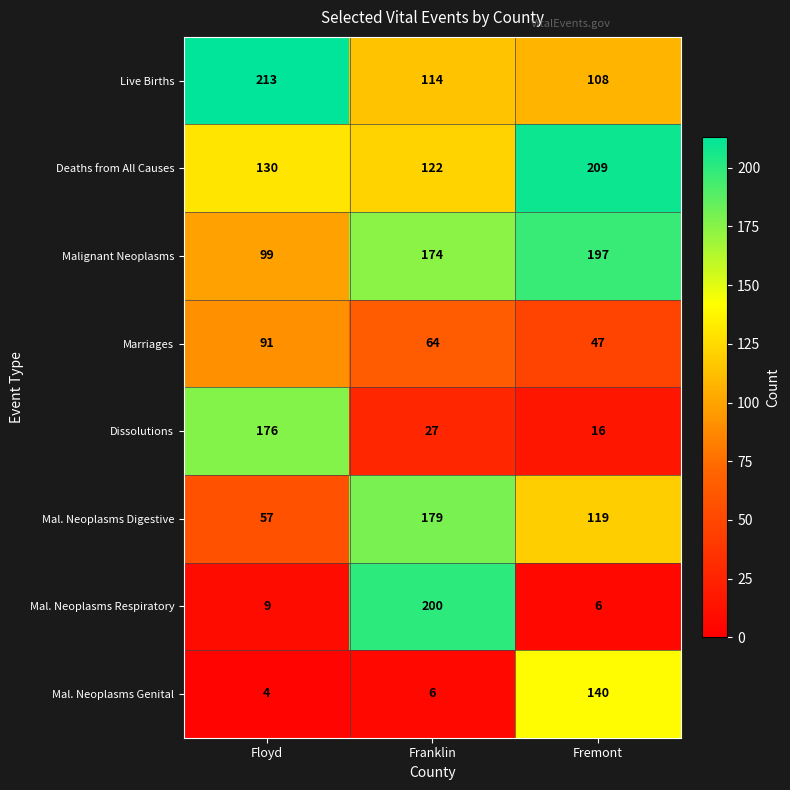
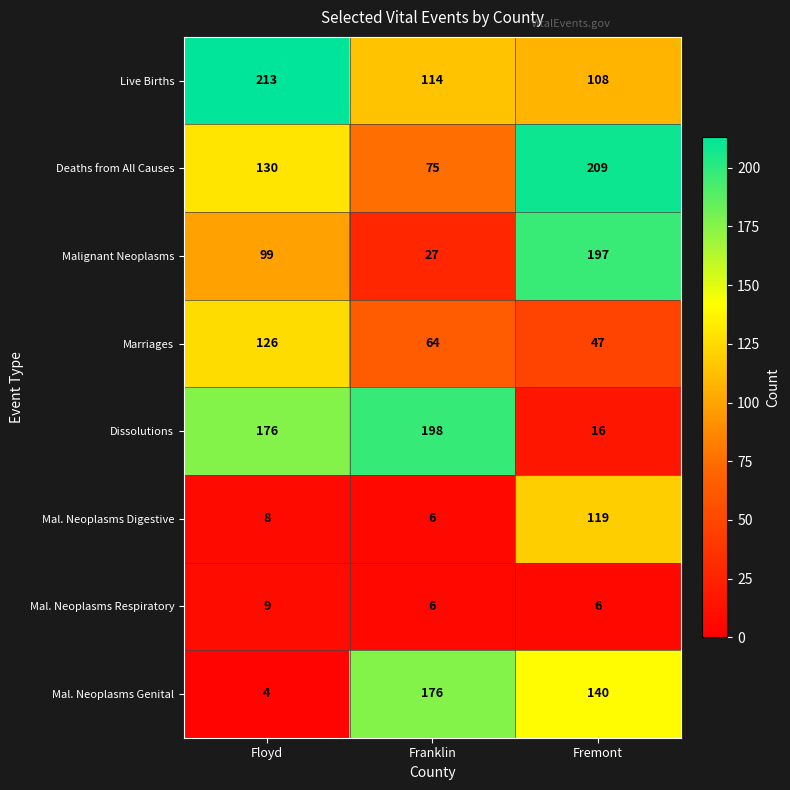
Deaths from All Causes, Franklin: 122 -> 75
Malignant Neoplasms, Franklin: 174 -> 27
Marriages, Floyd: 91 -> 126
Dissolutions, Franklin: 27 -> 198
Mal. Neoplasms Digestive, Floyd: 57 -> 8
Mal. Neoplasms Digestive, Franklin: 179 -> 6
Mal. Neoplasms Respiratory, Franklin: 200 -> 6
Mal. Neoplasms Genital, Franklin: 6 -> 176
